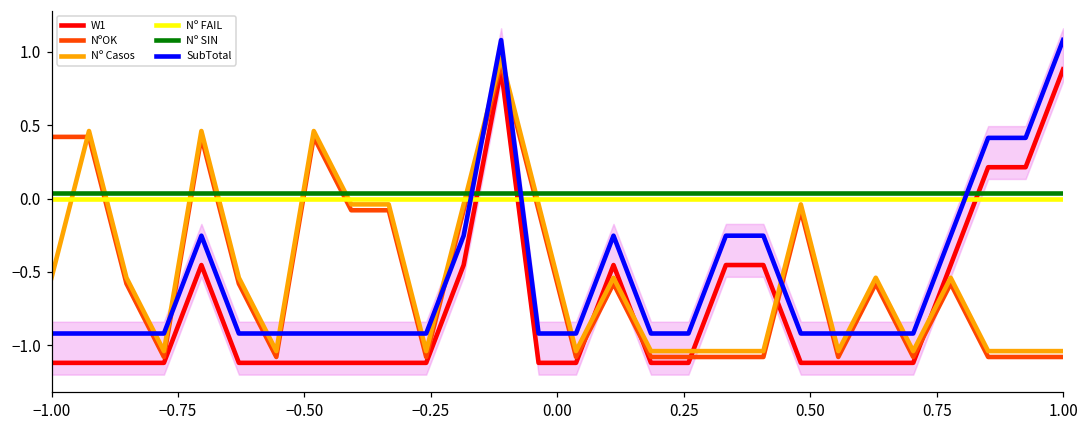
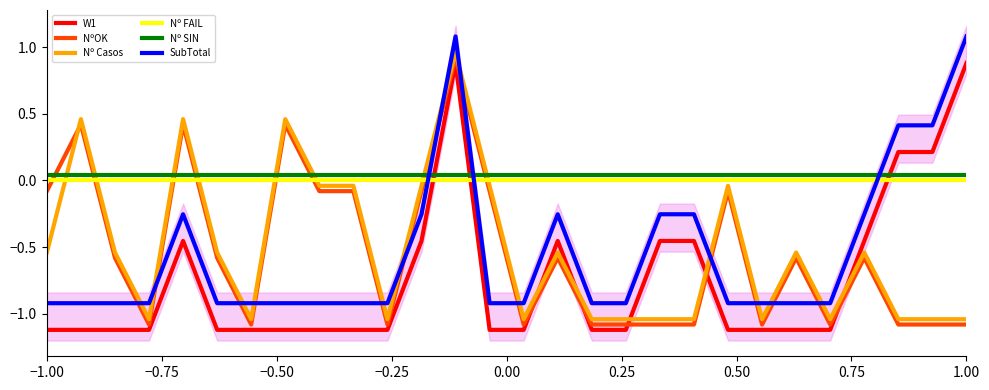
NºOK, −1.00: 0.42 -> -0.08
